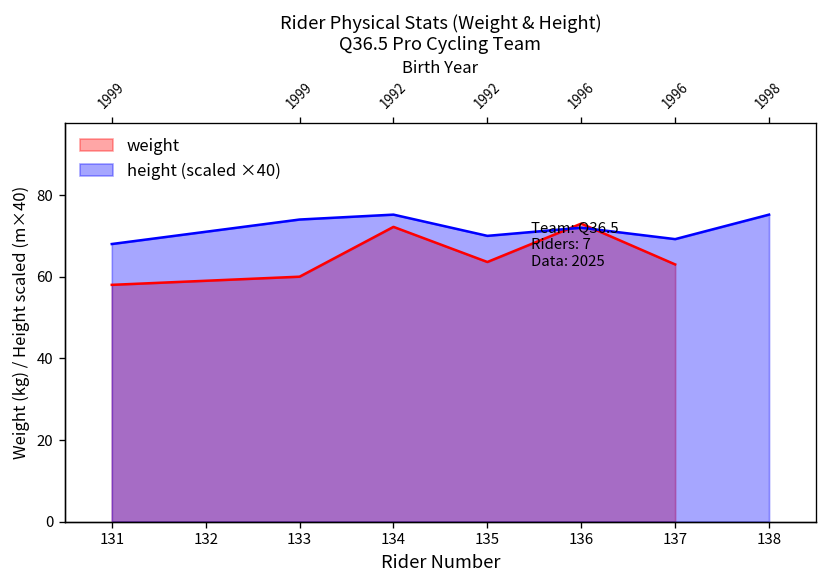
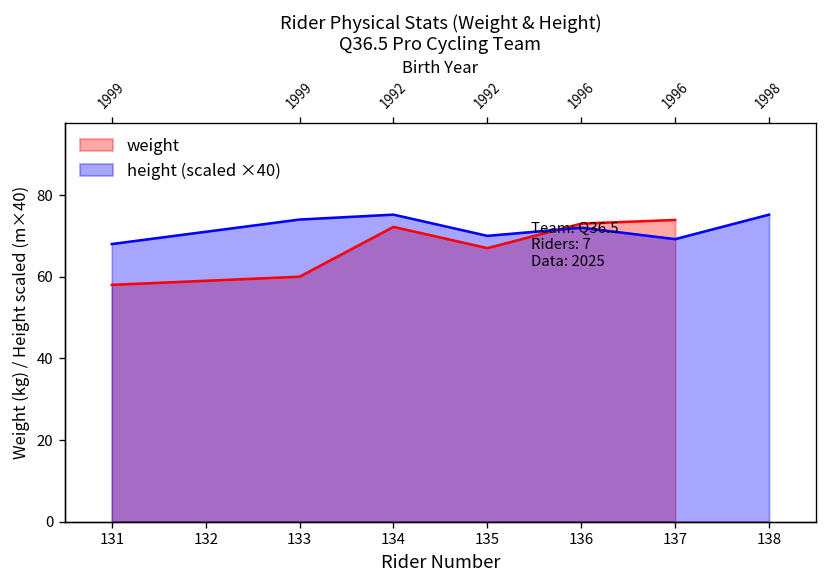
weight, 135: 64 -> 67
weight, 137: 63 -> 74
